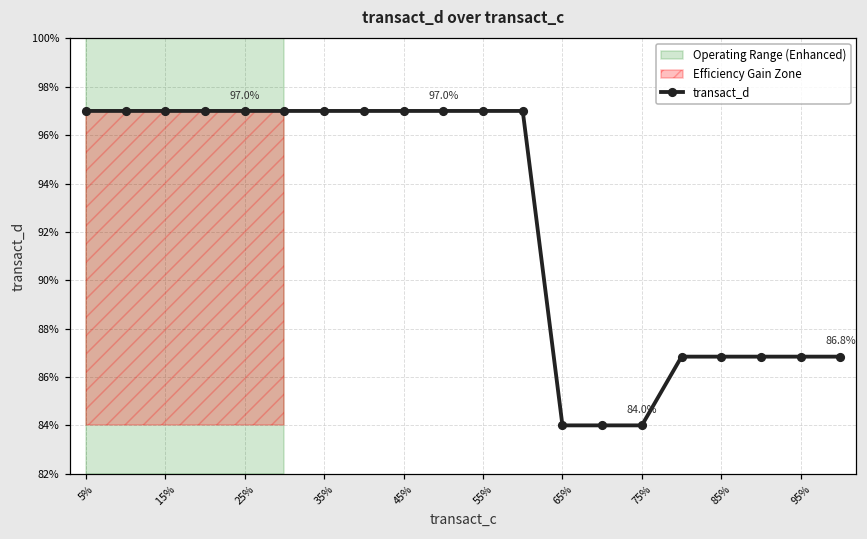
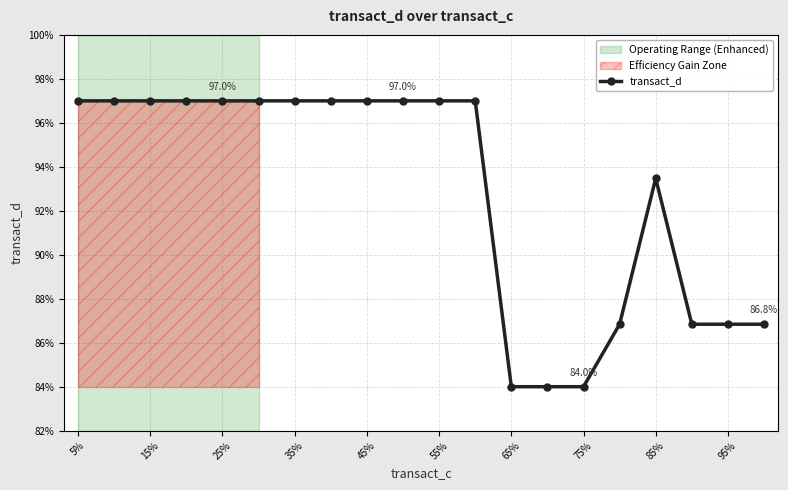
transact_d, 85%: 86.8% -> 93.5%
